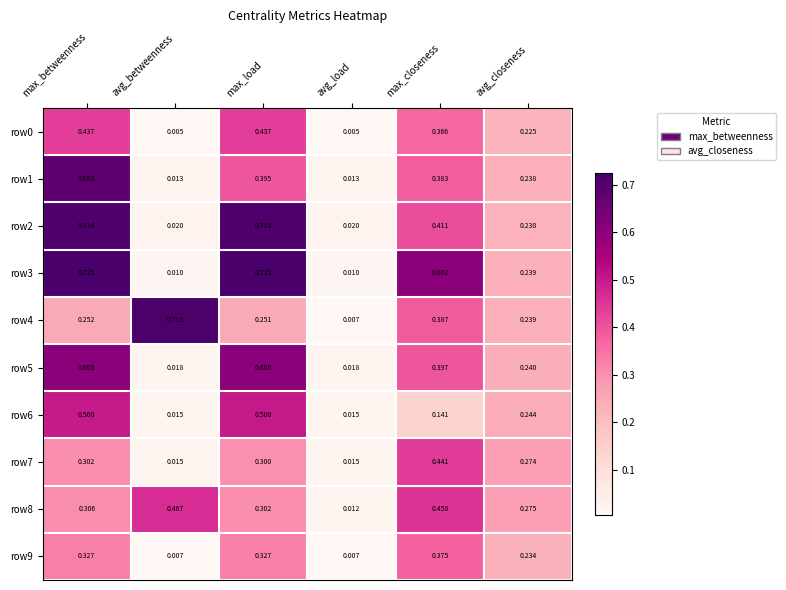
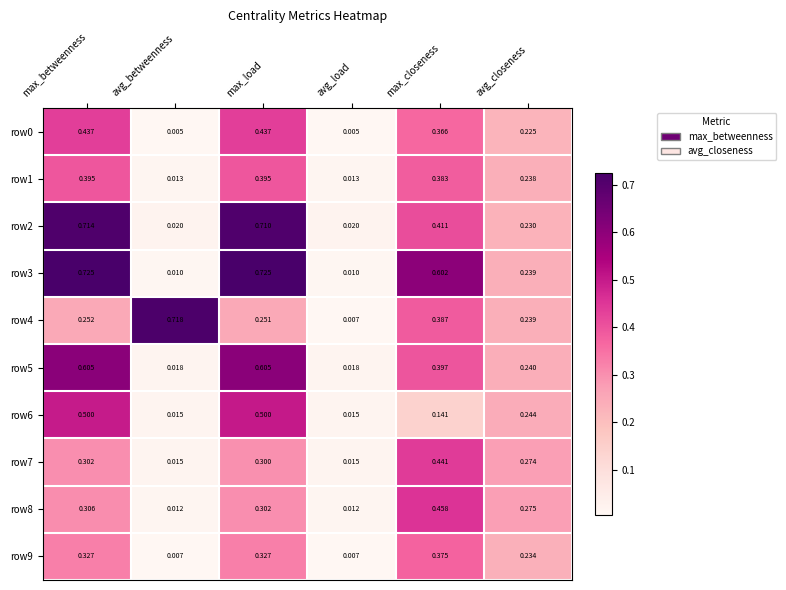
row1, max_betweenness: 0.683 -> 0.395
row8, avg_betweenness: 0.467 -> 0.012
